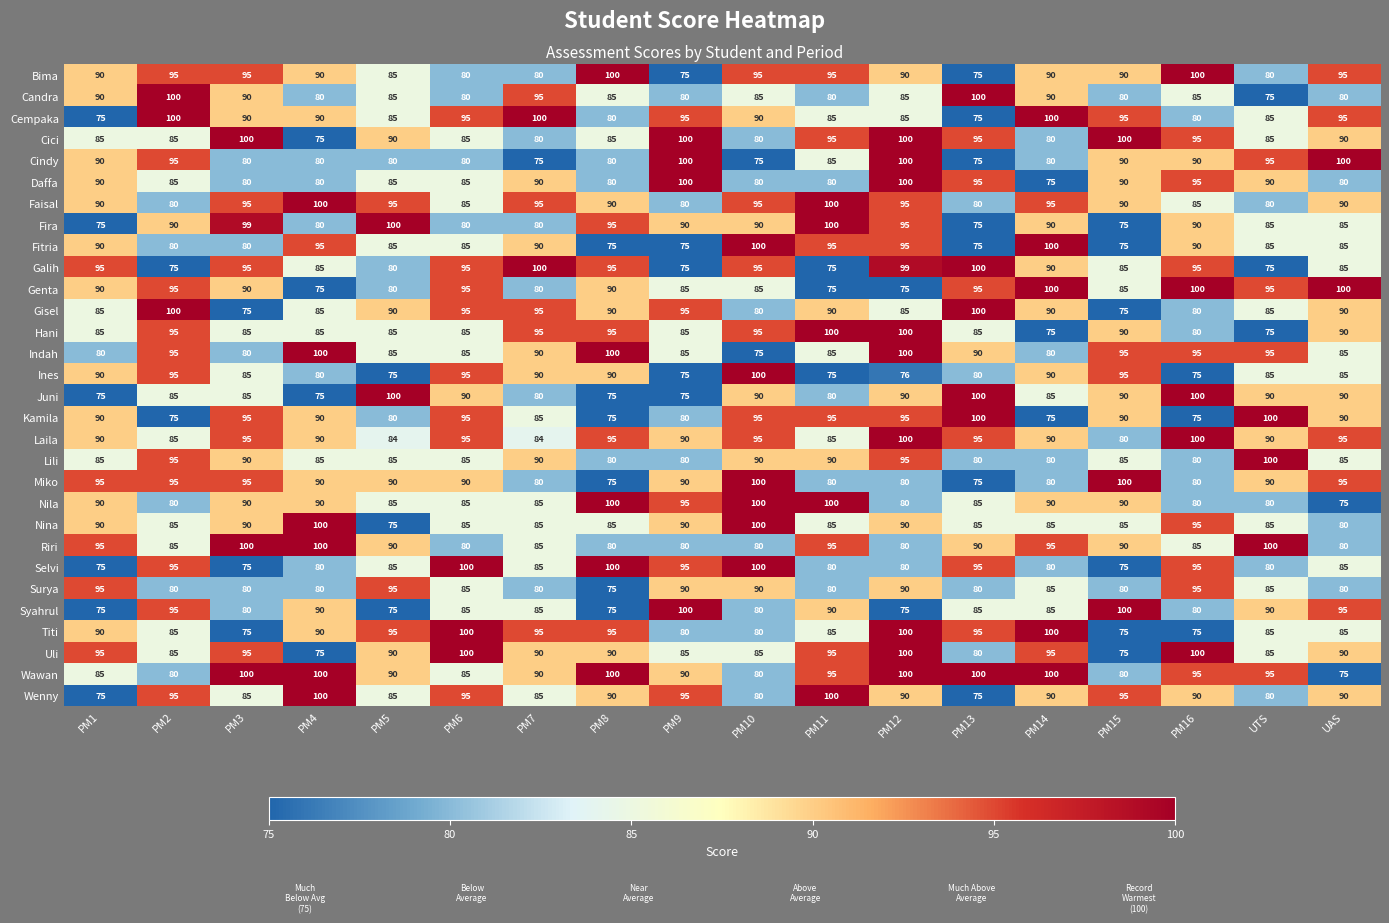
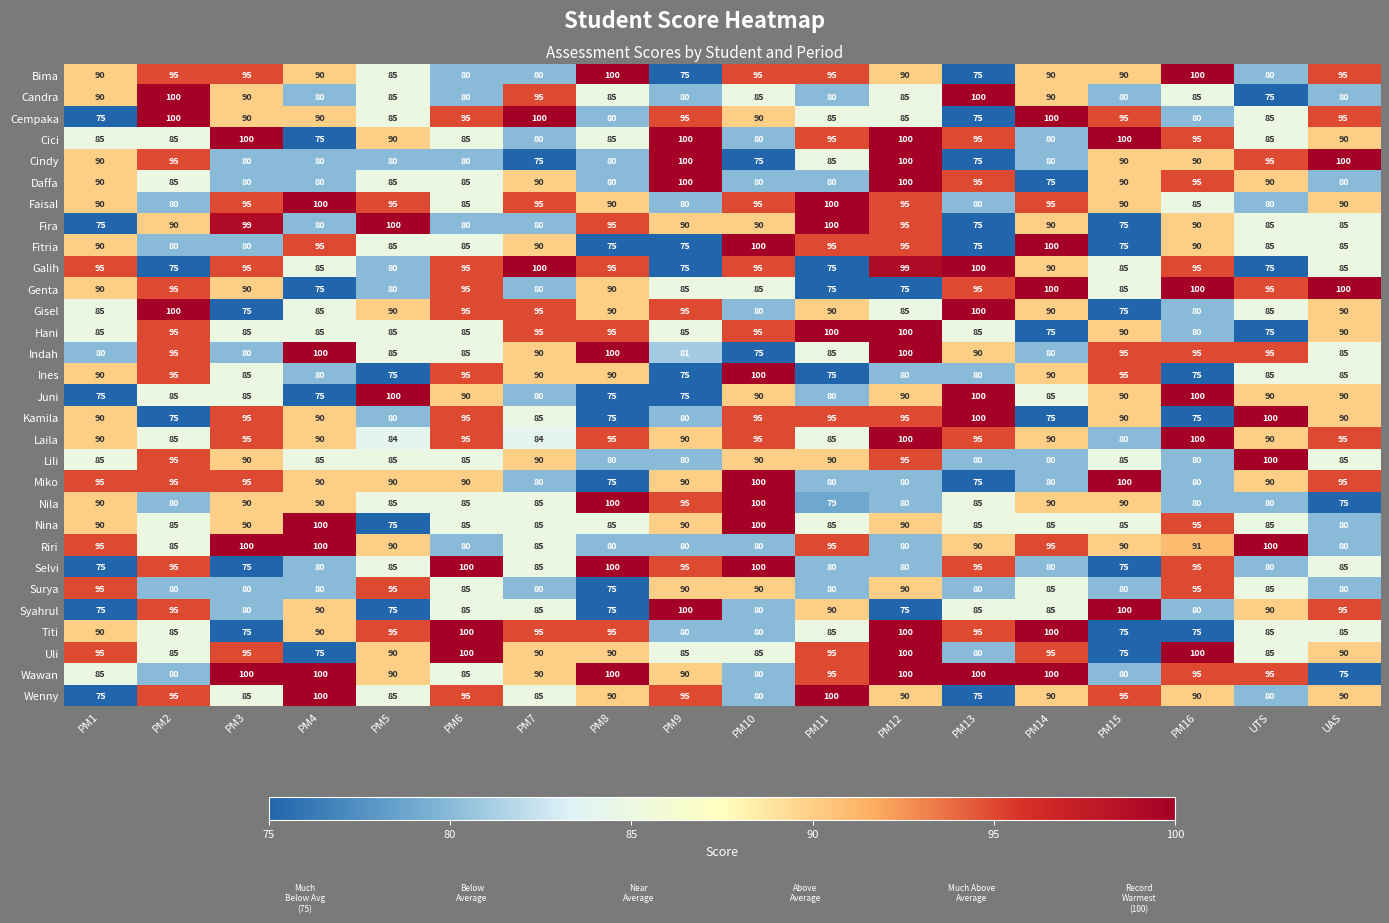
Indah, PM9: 85 -> 81
Ines, PM12: 76 -> 80
Nila, PM11: 100 -> 79
Riri, PM16: 85 -> 91
